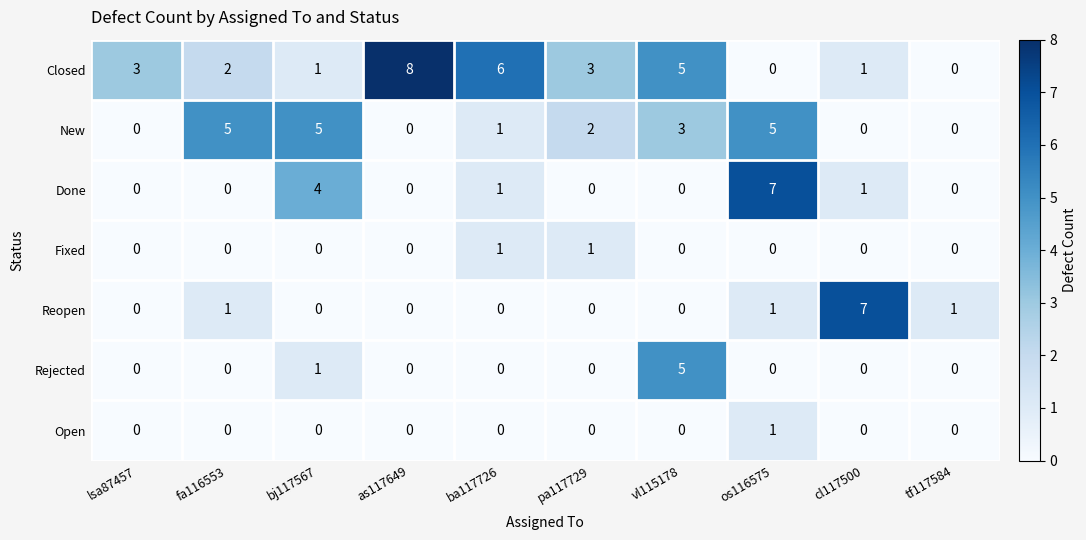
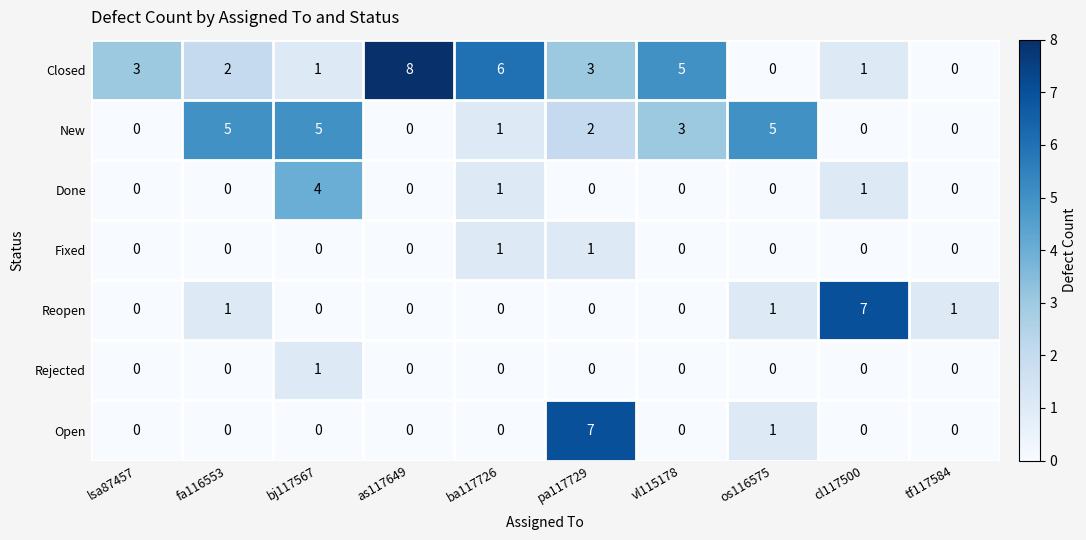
Done, os116575: 7 -> 0
Rejected, vl115178: 5 -> 0
Open, pa117729: 0 -> 7
